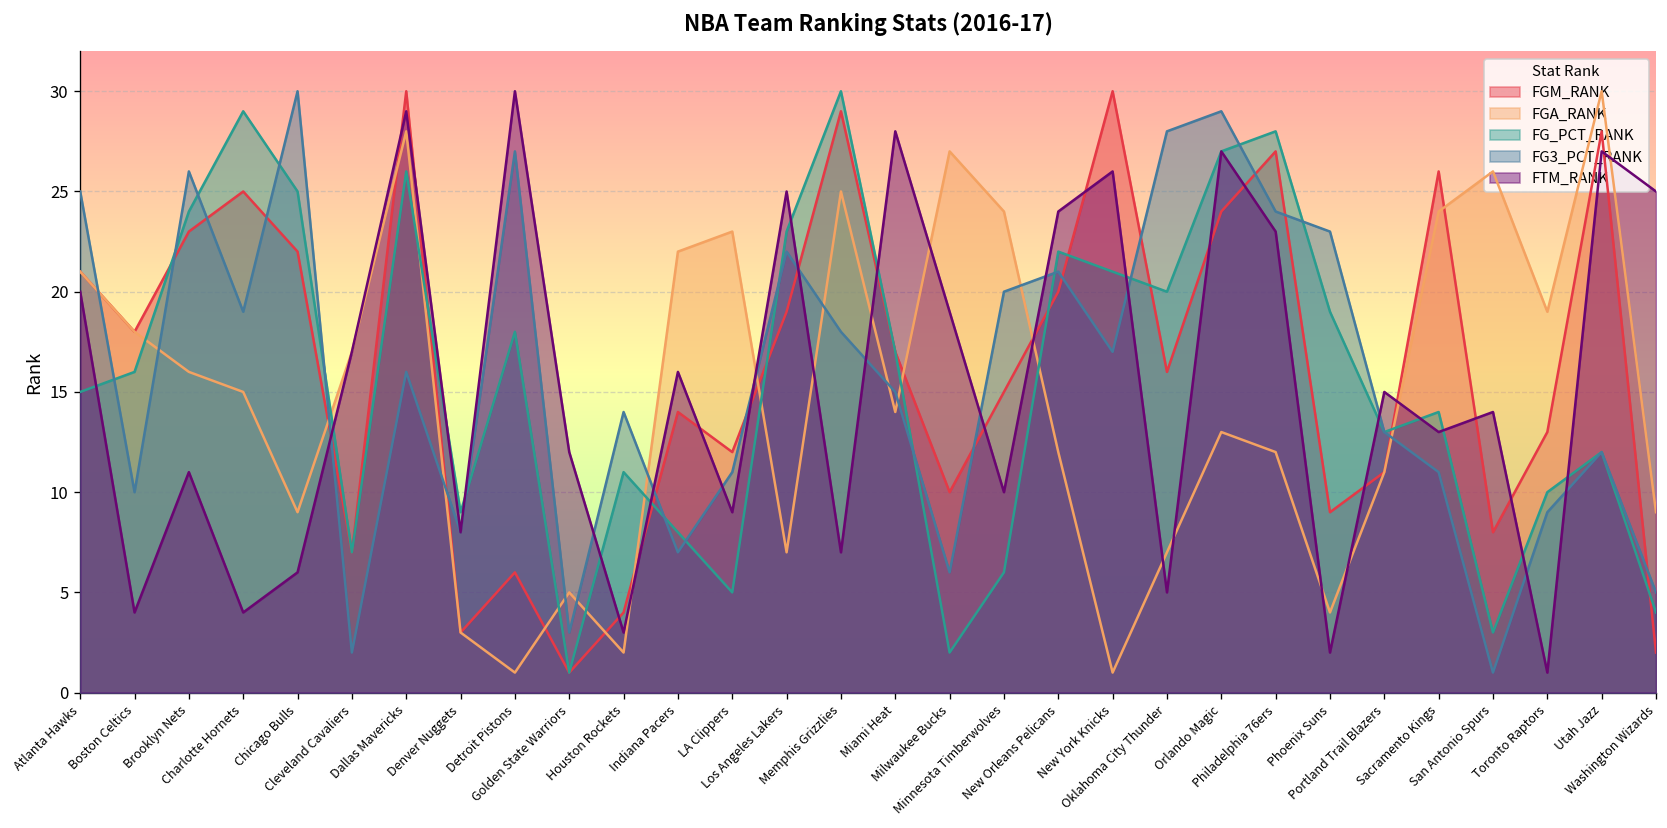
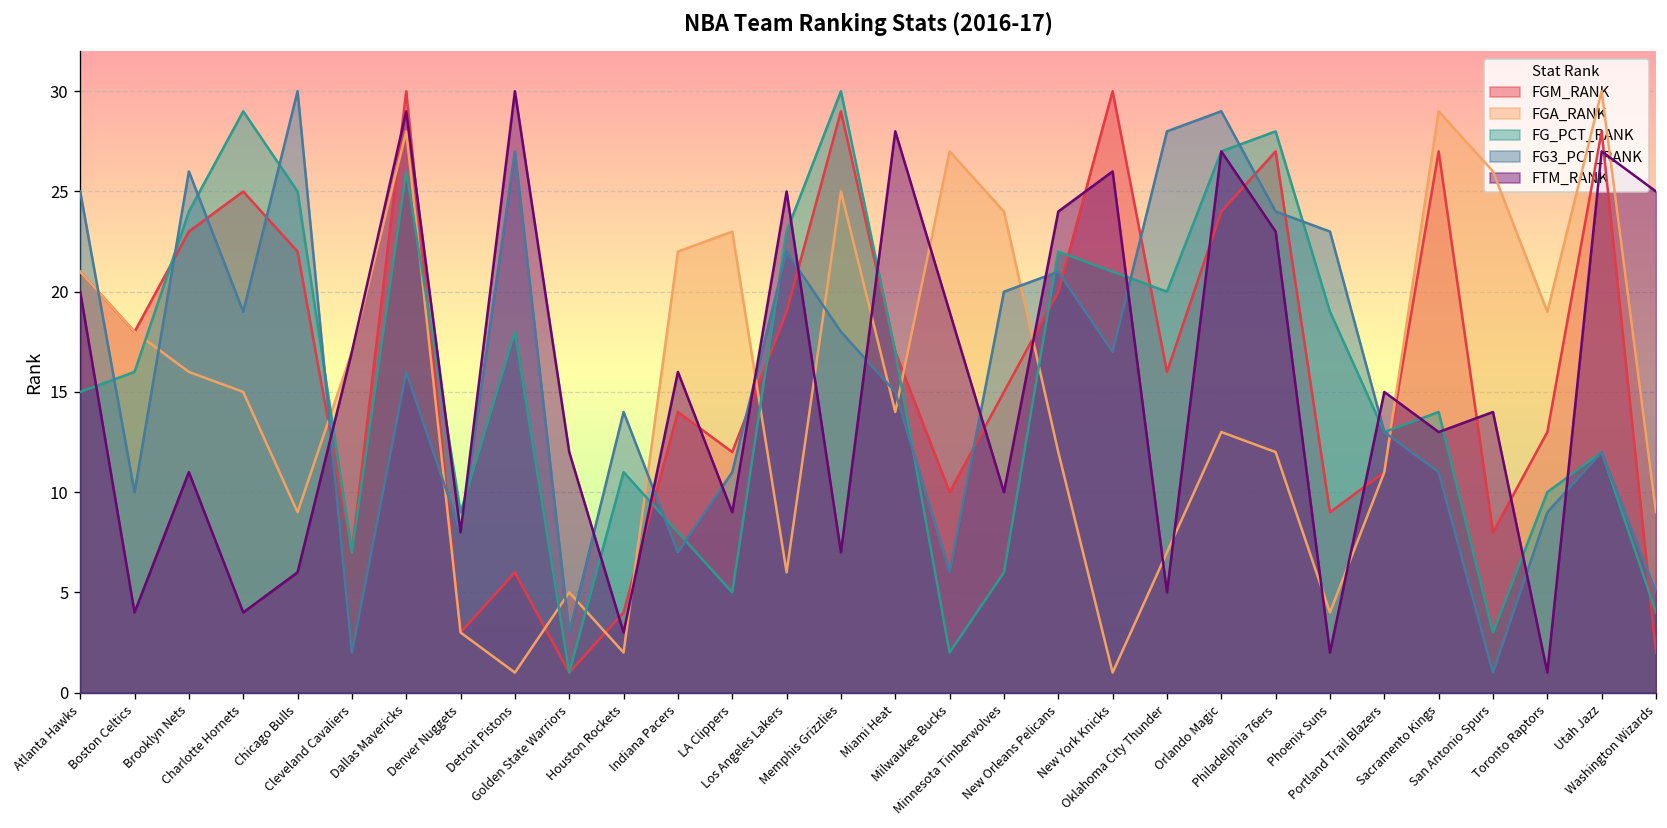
FGA_RANK, Los Angeles Lakers: 7 -> 6
FGM_RANK, Sacramento Kings: 26 -> 27
FGA_RANK, Sacramento Kings: 24 -> 29
